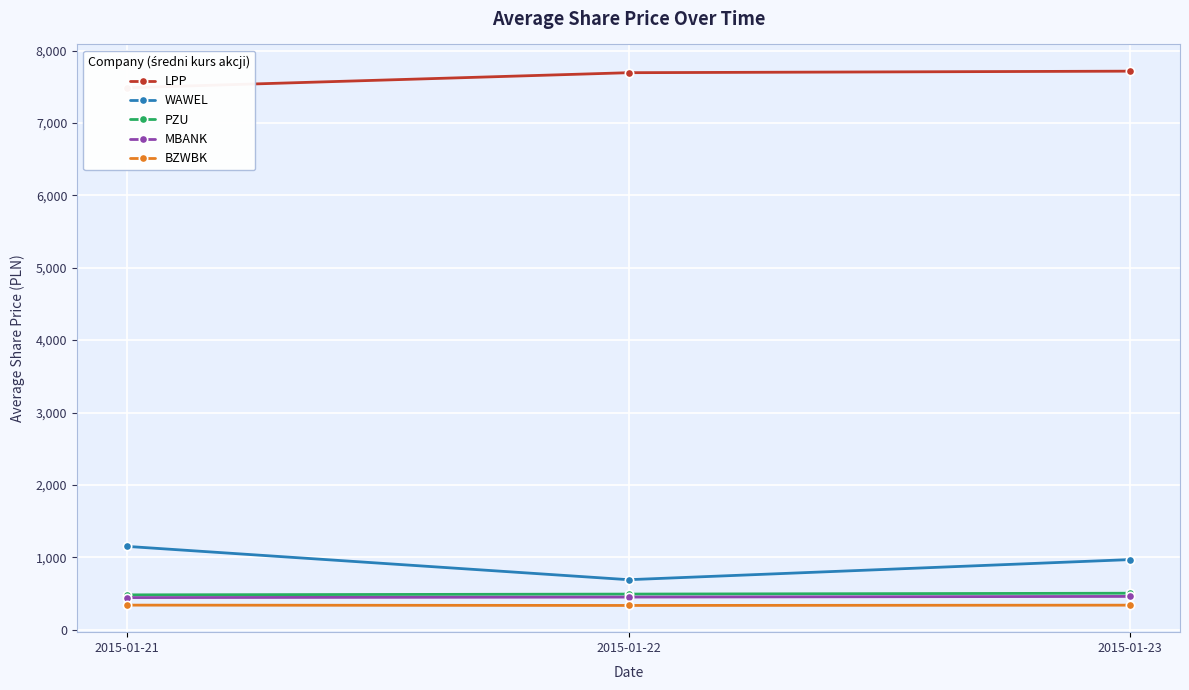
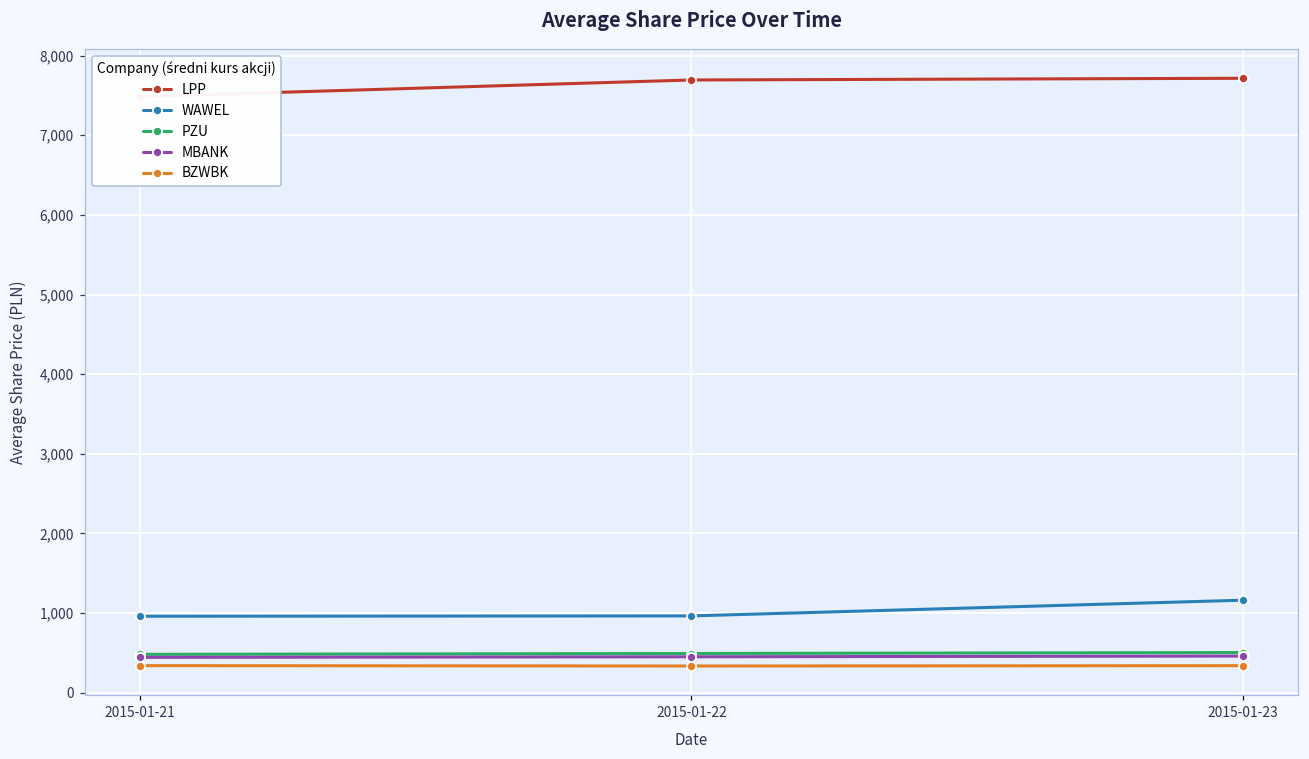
WAWEL, 2015-01-21: 1,200 -> 1,000
WAWEL, 2015-01-22: 700 -> 1,000
WAWEL, 2015-01-23: 1,000 -> 1,200
